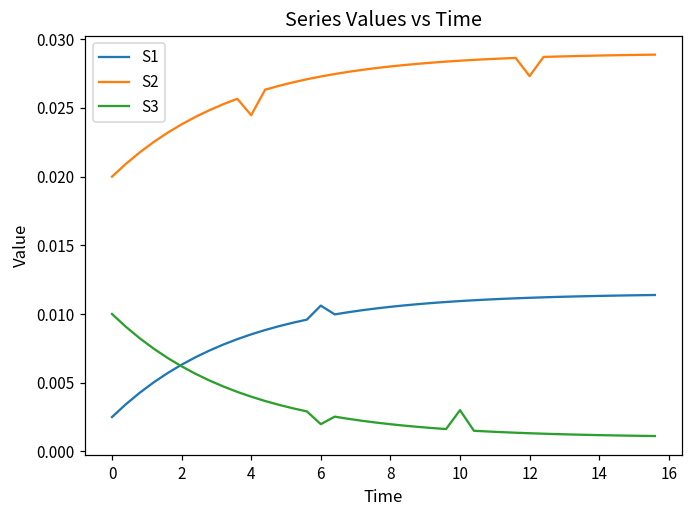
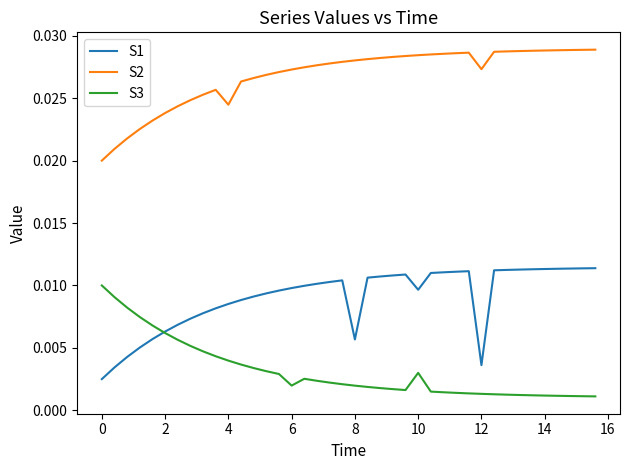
S1, 6: 0.0106 -> 0.0098
S1, 8: 0.0105 -> 0.0057
S1, 10: 0.0109 -> 0.0097
S1, 12: 0.0112 -> 0.0036
